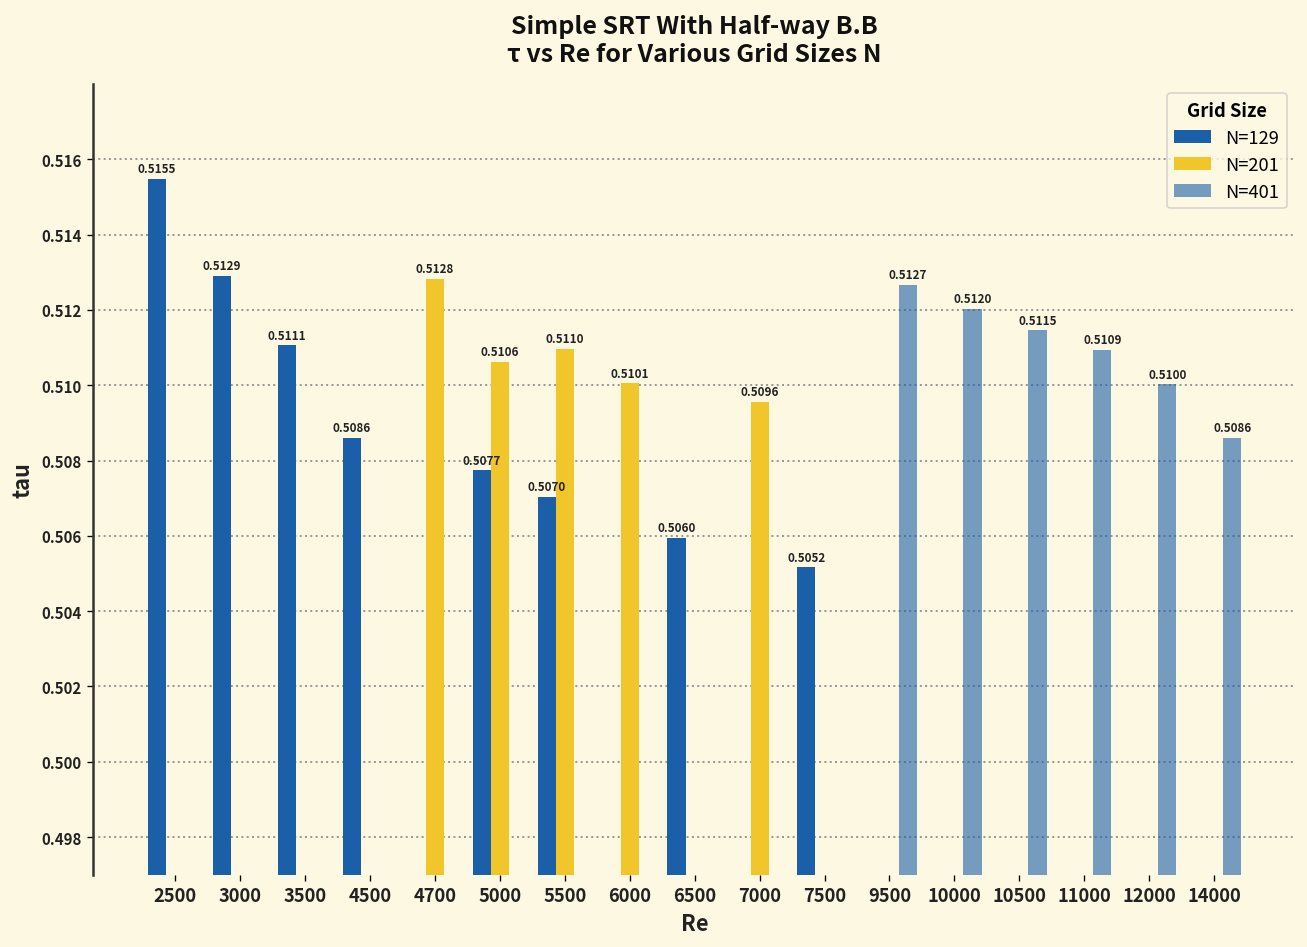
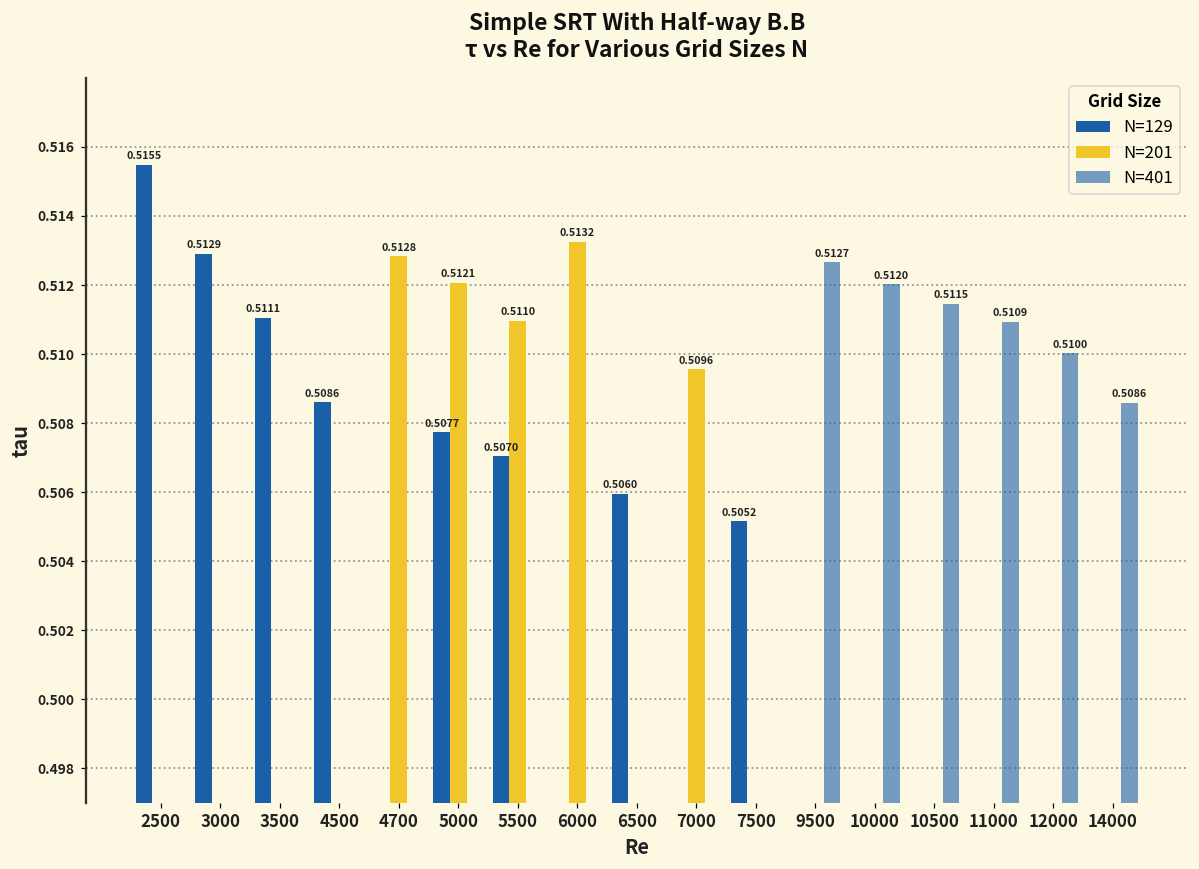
N=201, 5000: 0.5106 -> 0.5121
N=201, 6000: 0.5101 -> 0.5132
